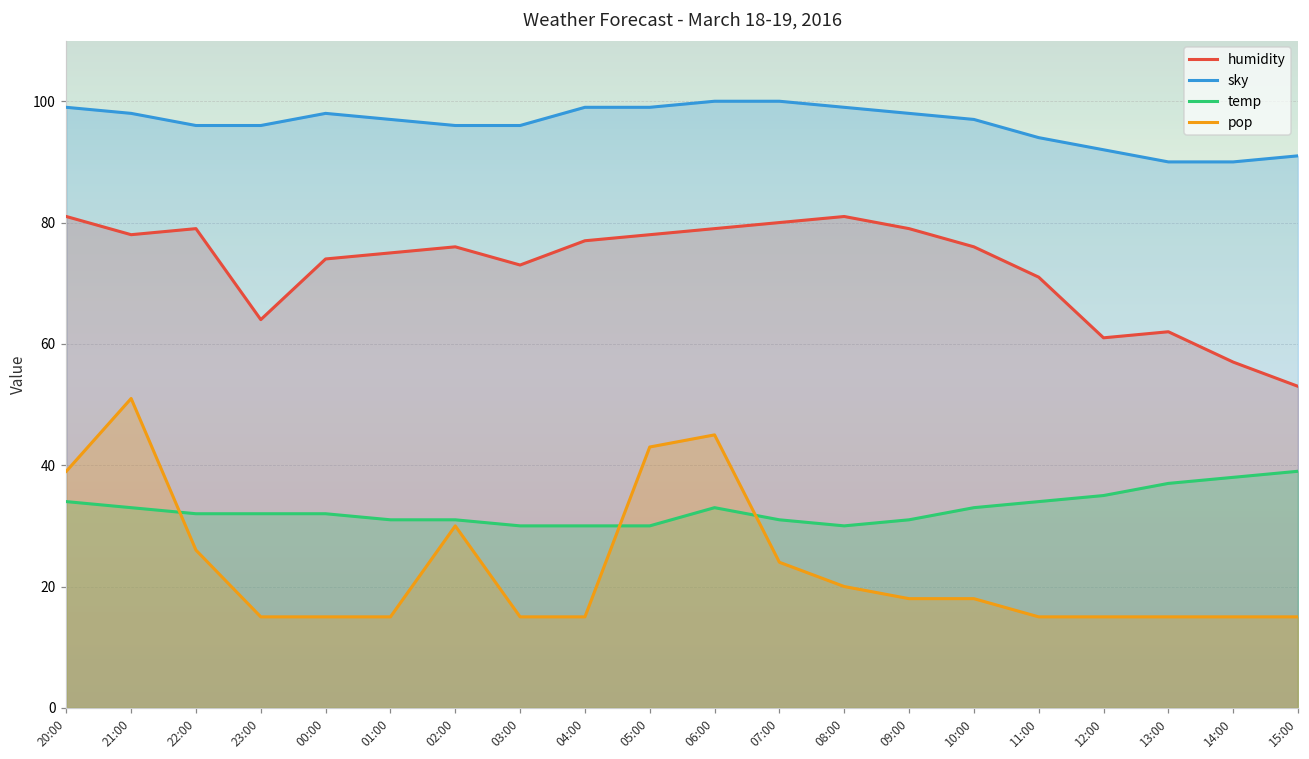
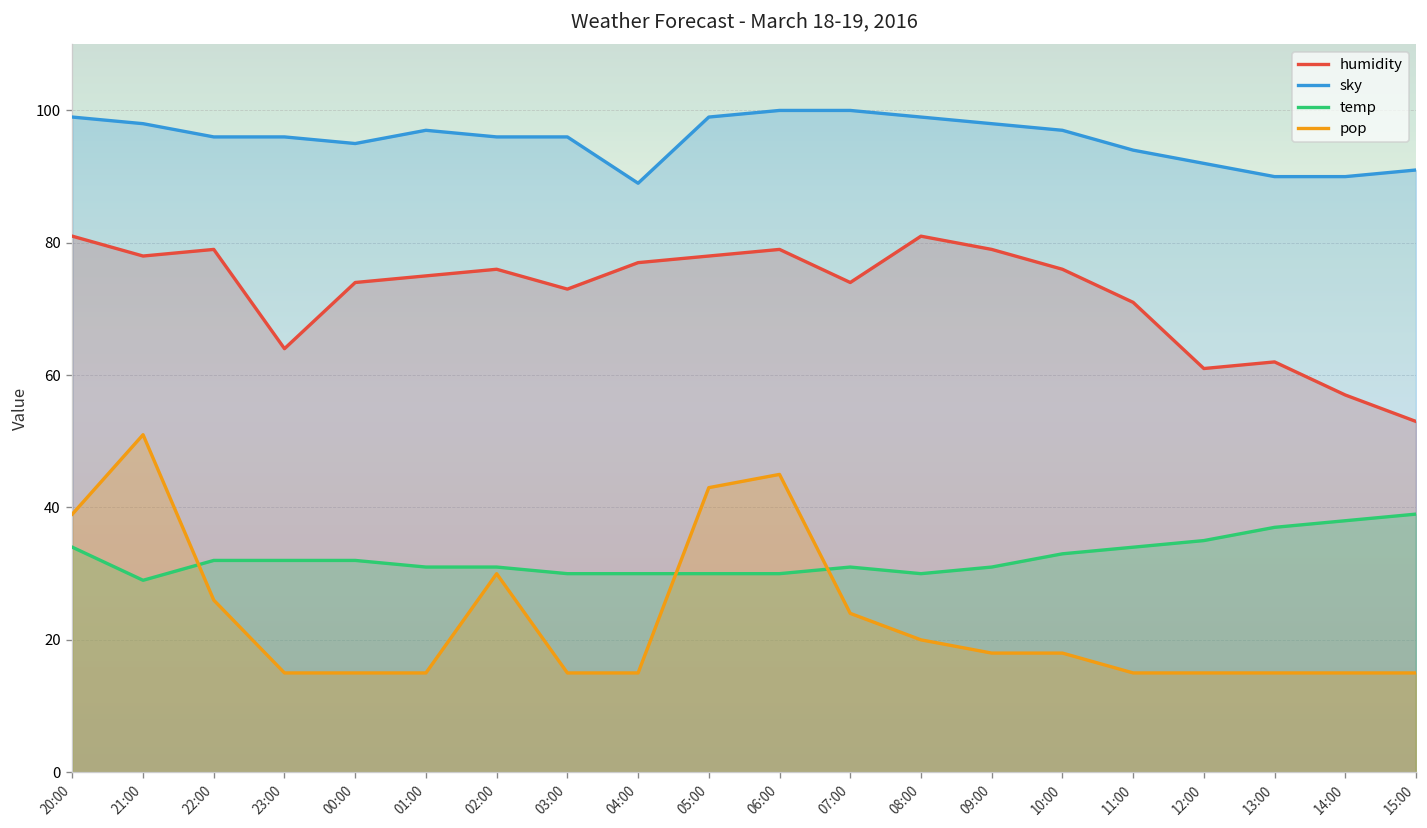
temp, 21:00: 33 -> 29
sky, 00:00: 98 -> 95
sky, 04:00: 99 -> 89
temp, 06:00: 33 -> 30
humidity, 07:00: 80 -> 74
